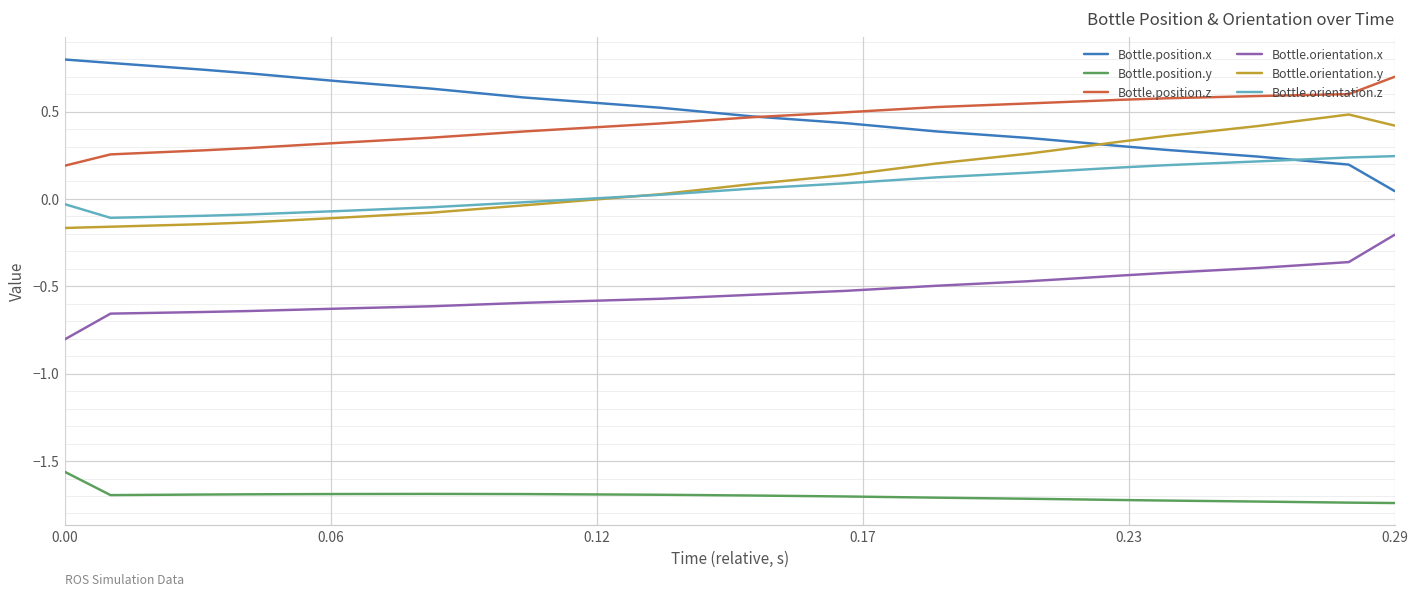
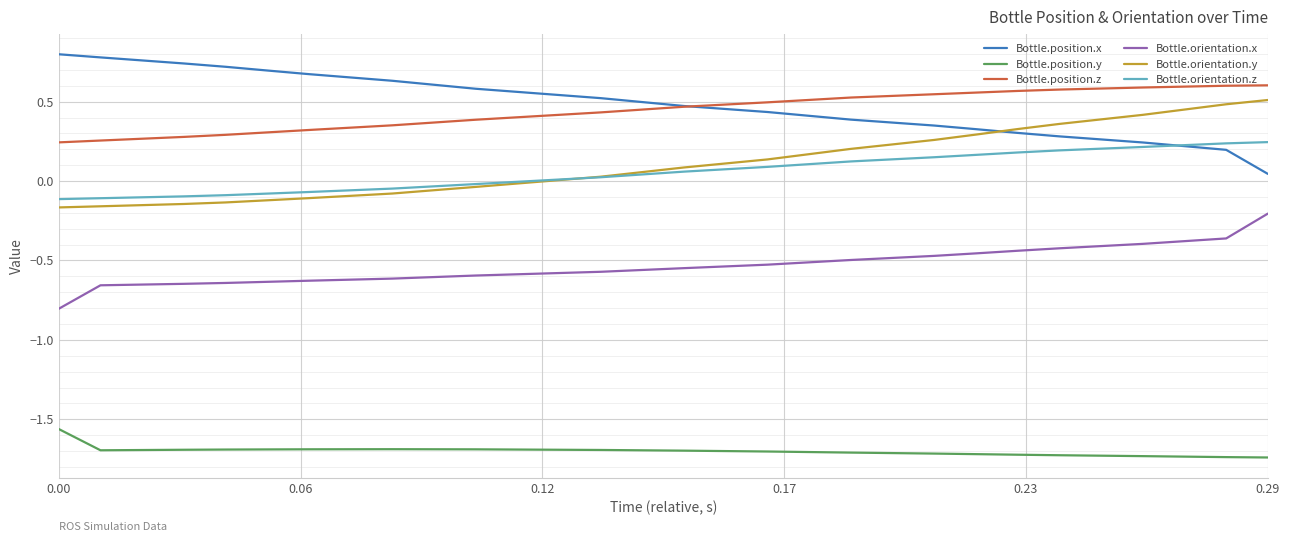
Bottle.position.z, 0.00: 0.19 -> 0.24
Bottle.orientation.z, 0.00: -0.03 -> -0.11
Bottle.position.z, 0.29: 0.70 -> 0.60
Bottle.orientation.y, 0.29: 0.42 -> 0.51
